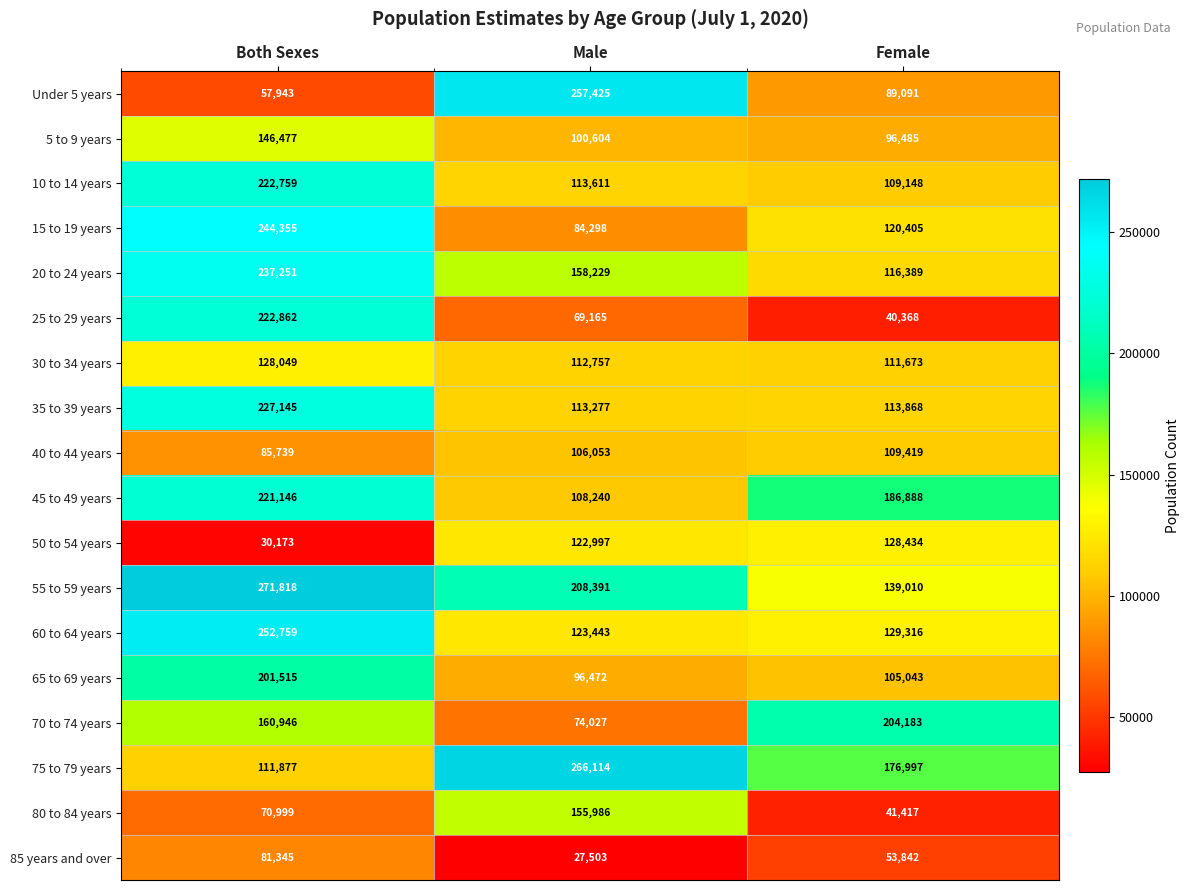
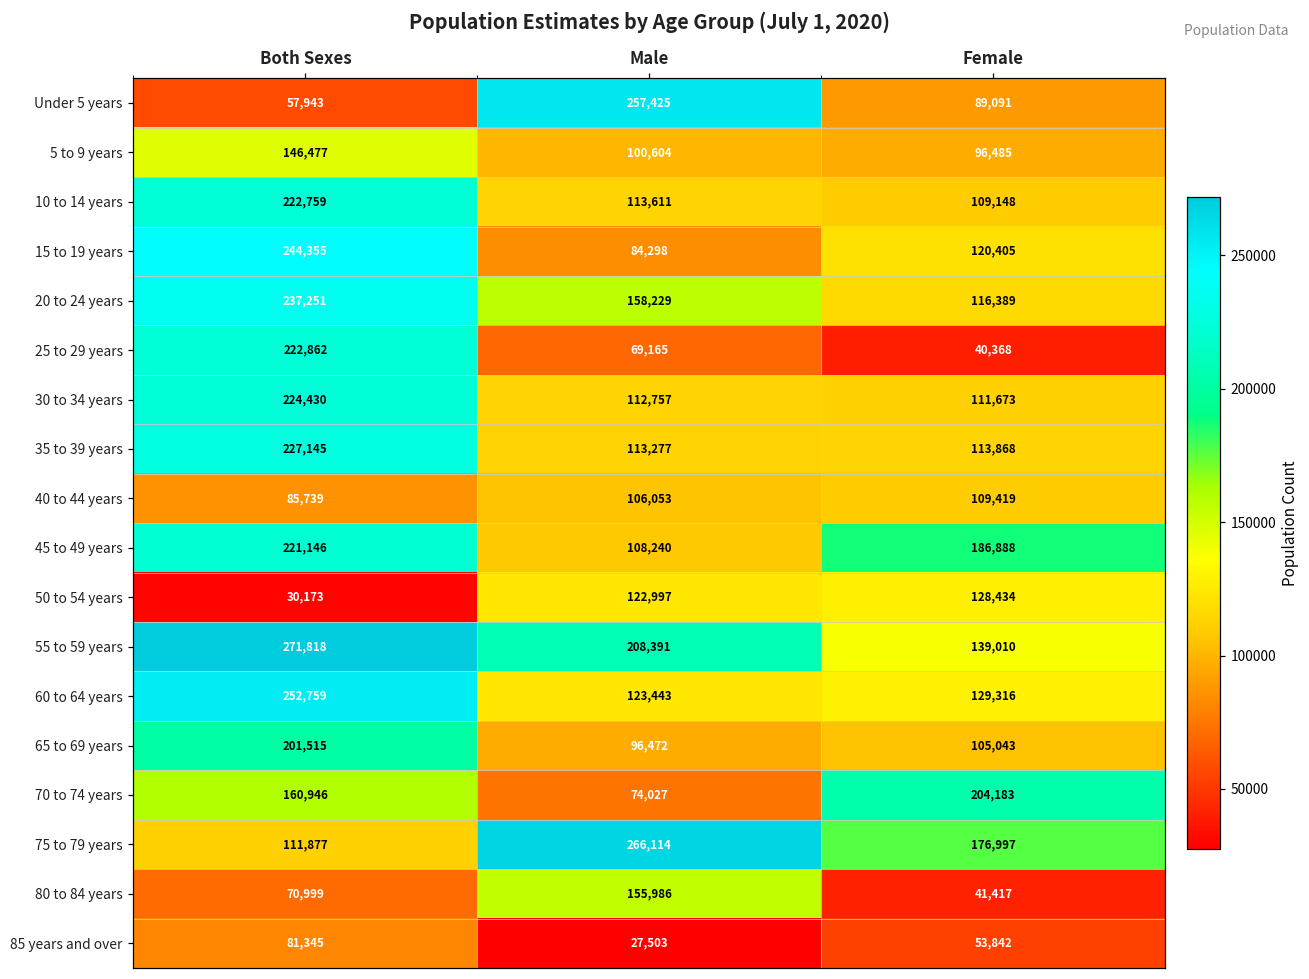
30 to 34 years, Both Sexes: 128,049 -> 224,430
